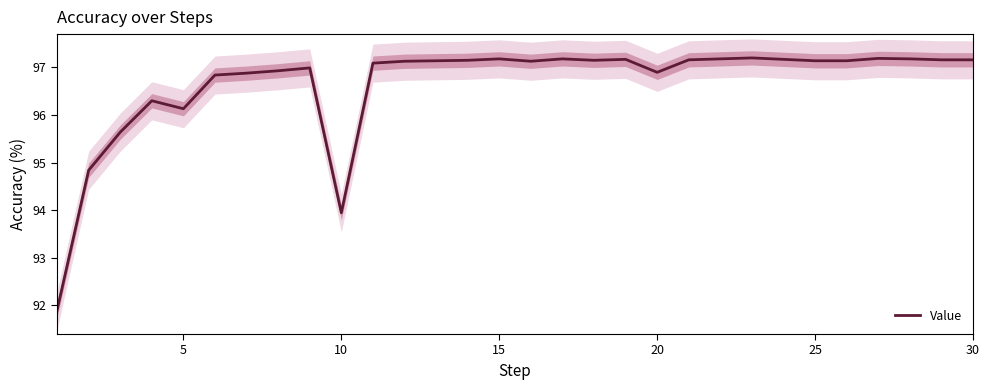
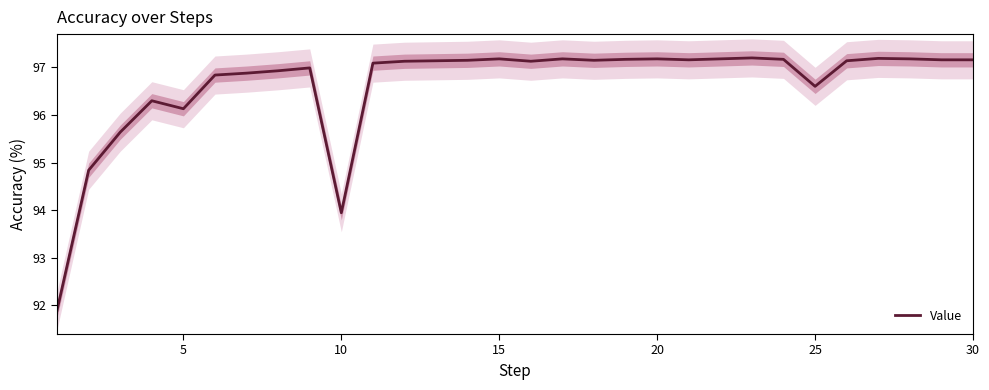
Value, 20: 96.9 -> 97.2
Value, 25: 97.1 -> 96.6
